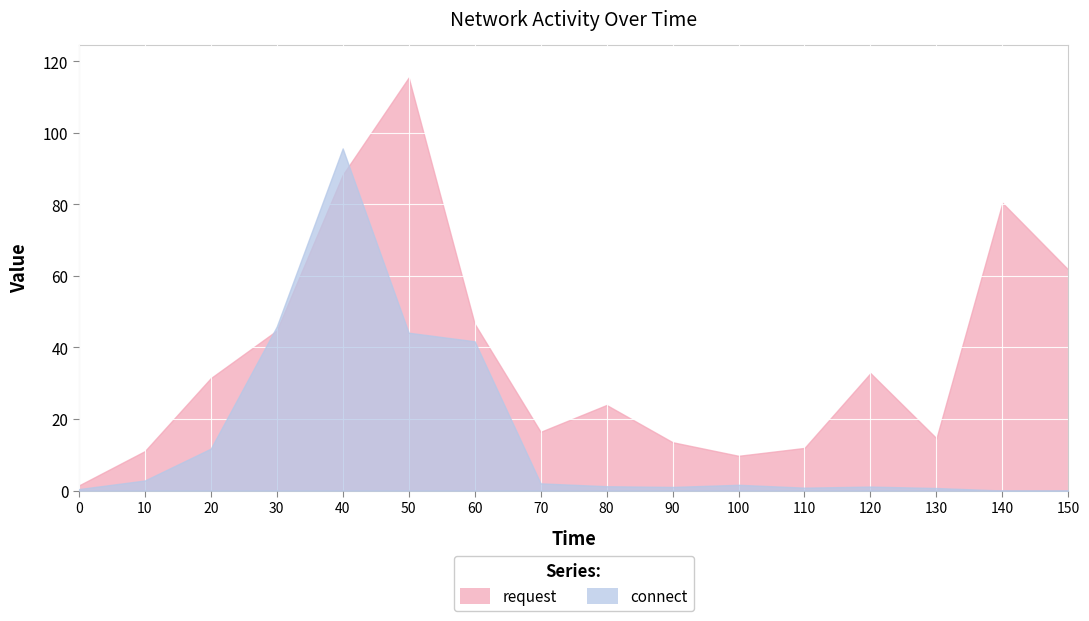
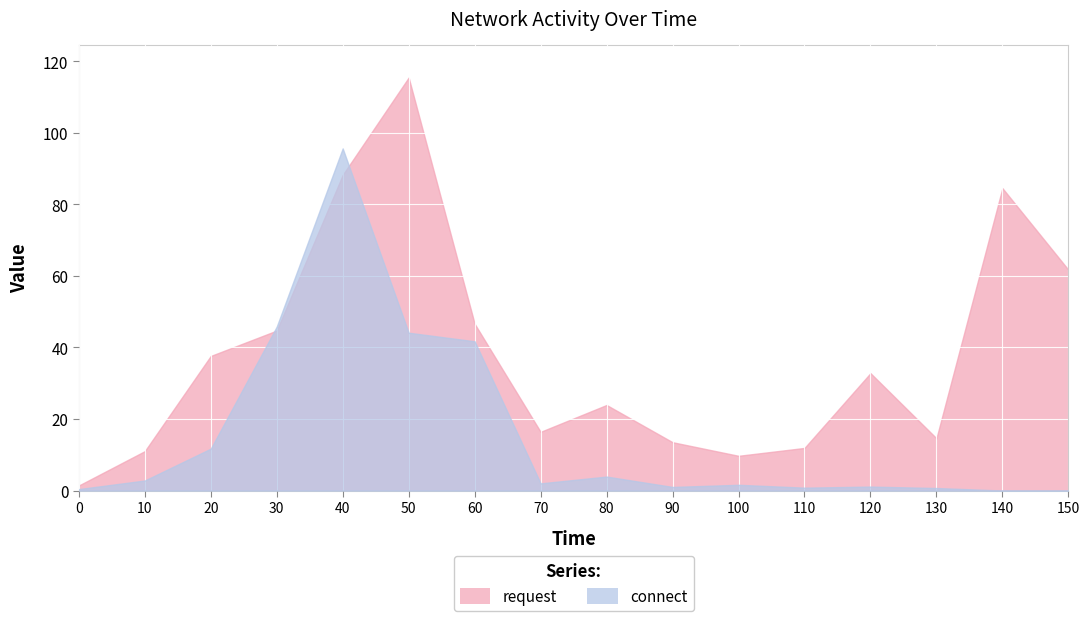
request, 20: 31 -> 38
connect, 80: 1 -> 4
request, 140: 80 -> 85
